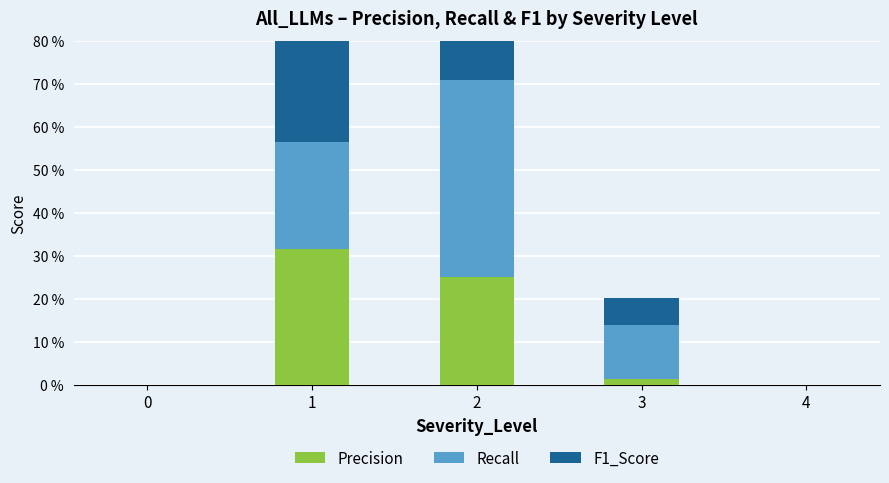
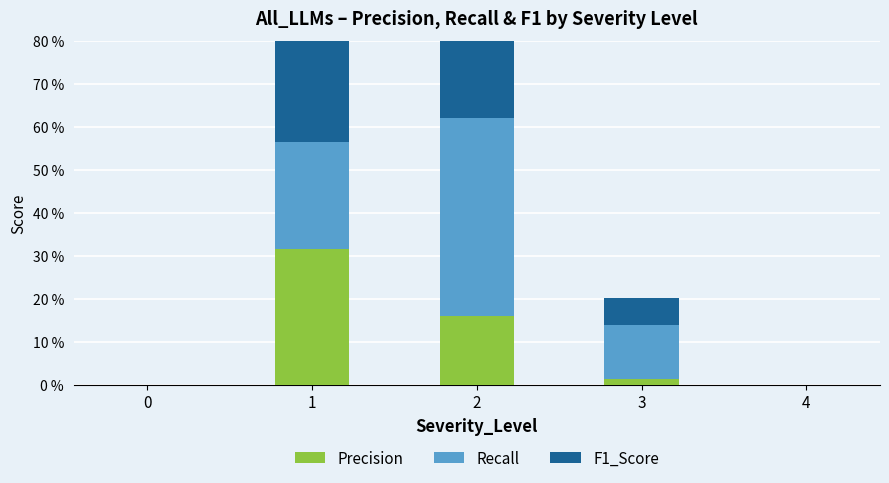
Precision, 2: 25 % -> 16 %
